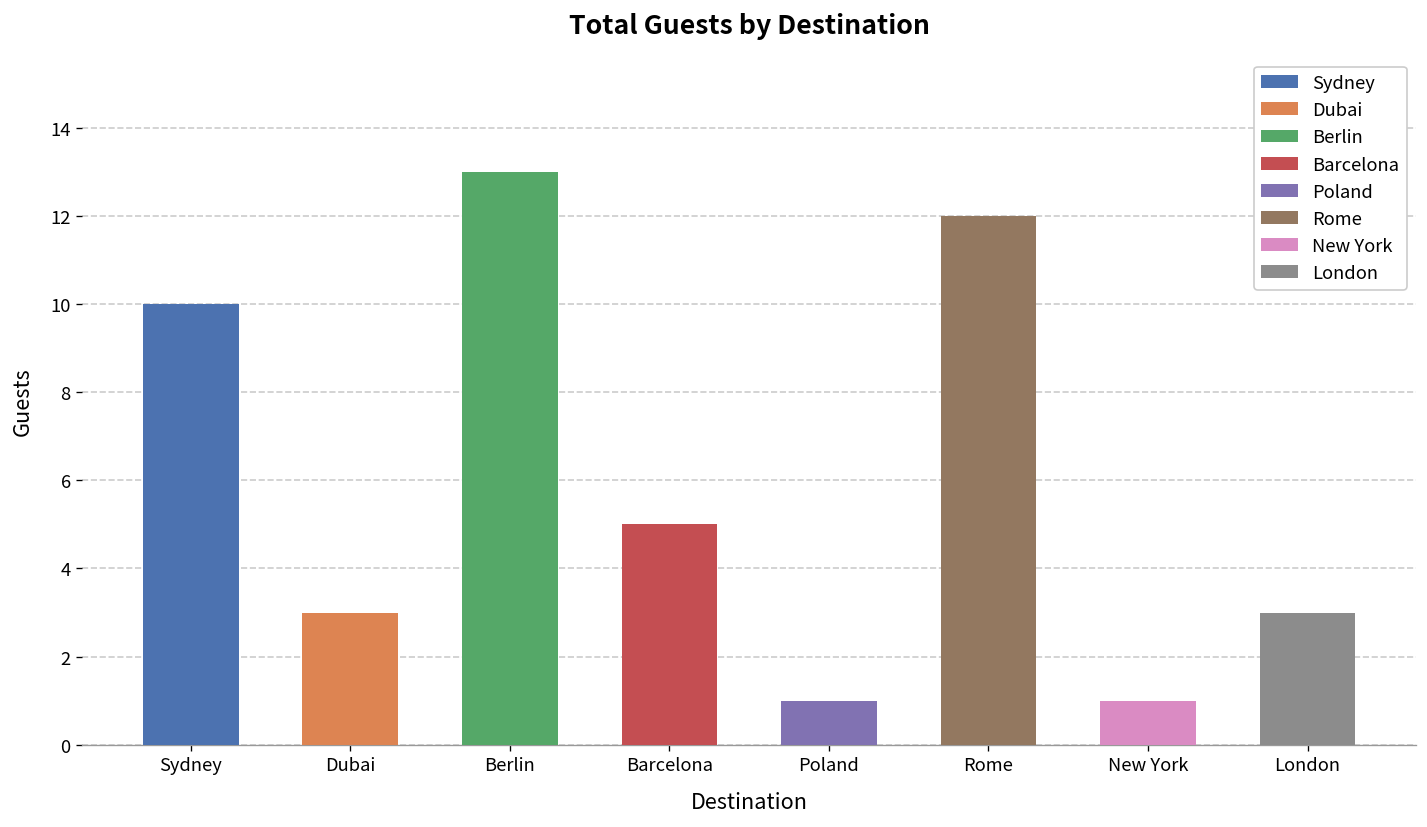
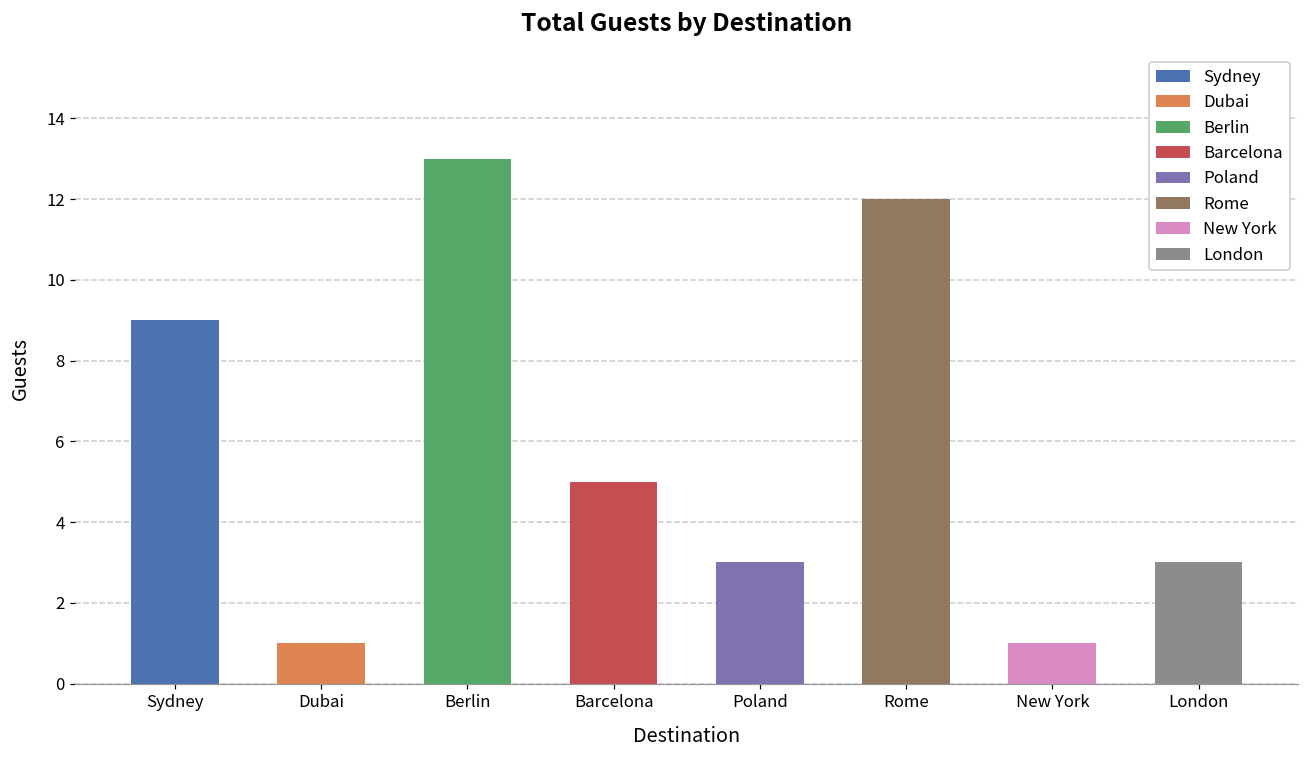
Sydney: 10 -> 9
Dubai: 3 -> 1
Poland: 1 -> 3
